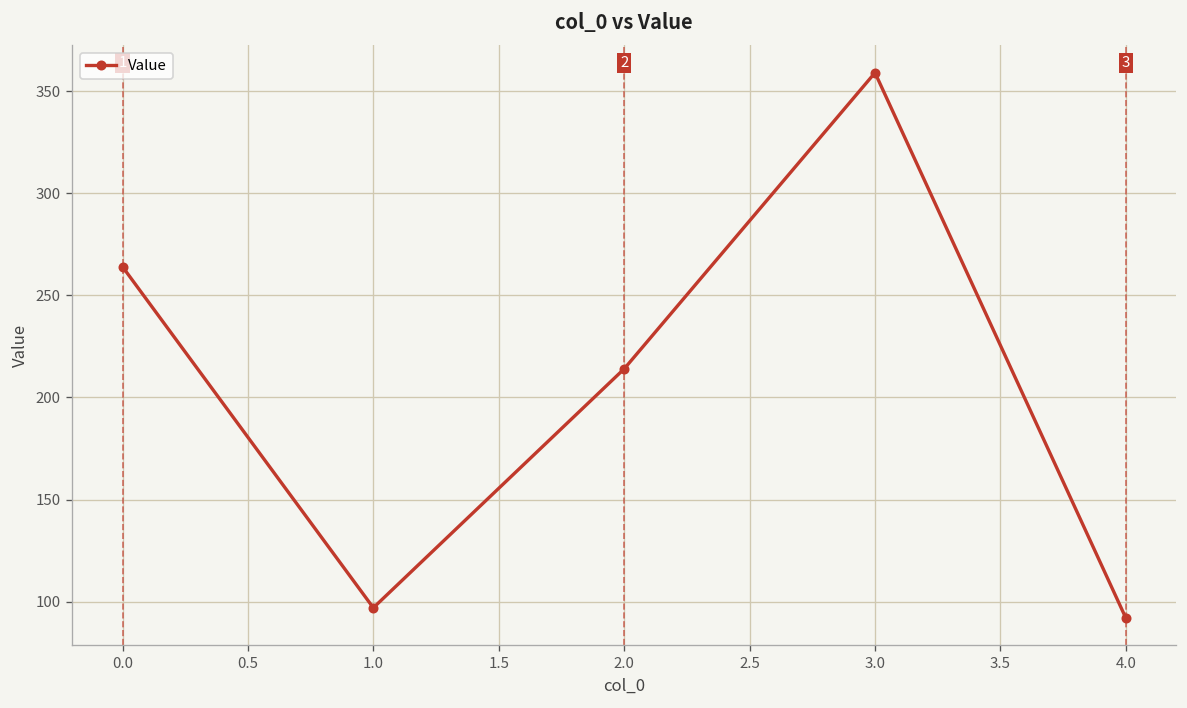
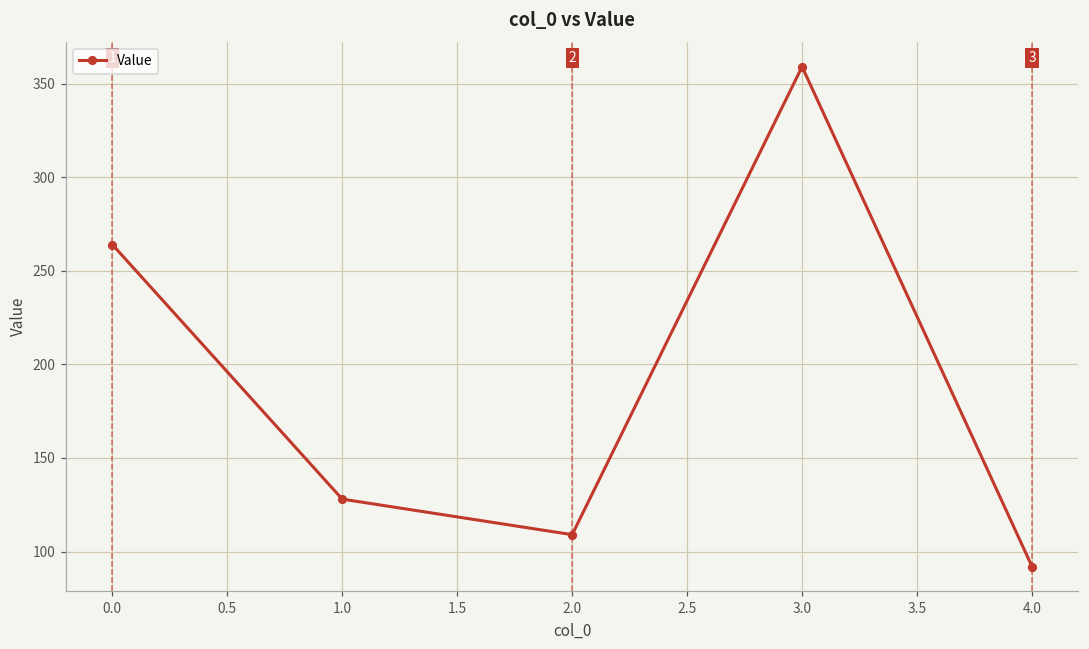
1.0: 97 -> 128
2.0: 214 -> 109
